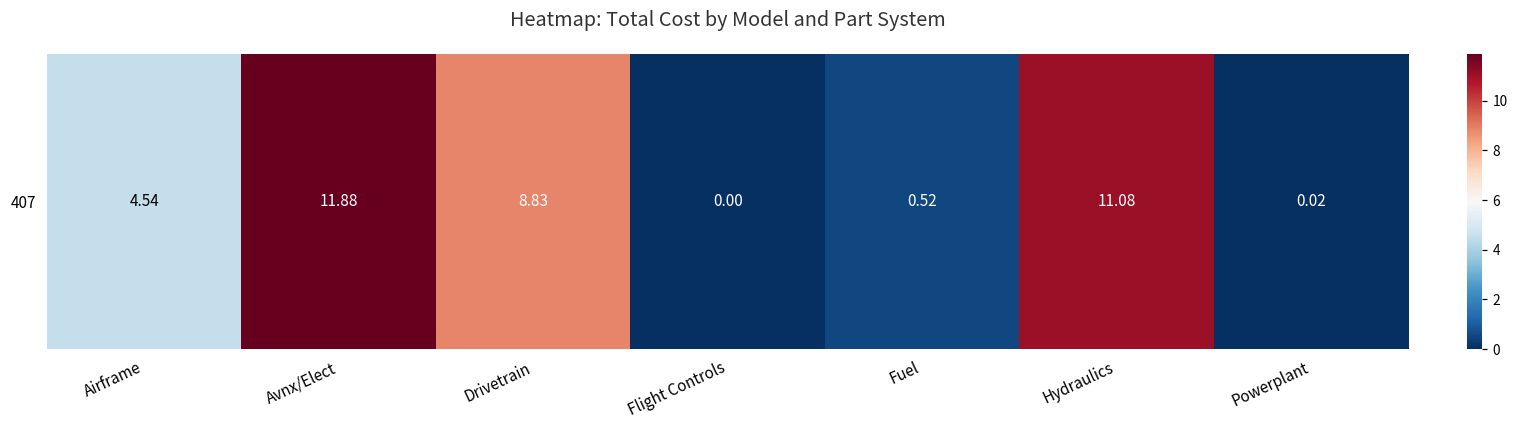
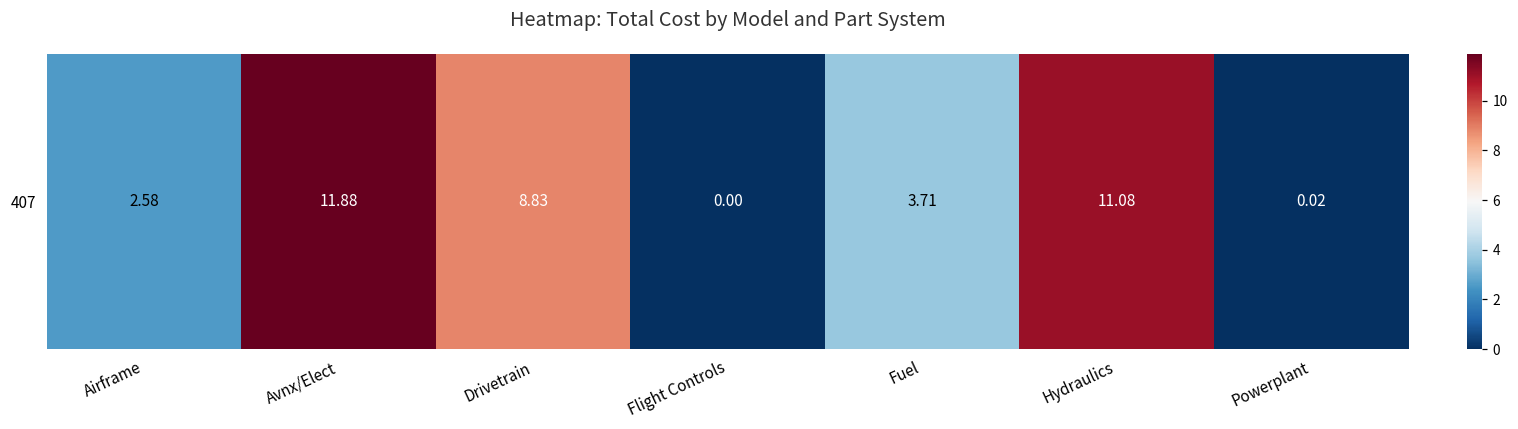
407, Airframe: 4.54 -> 2.58
407, Fuel: 0.52 -> 3.71
